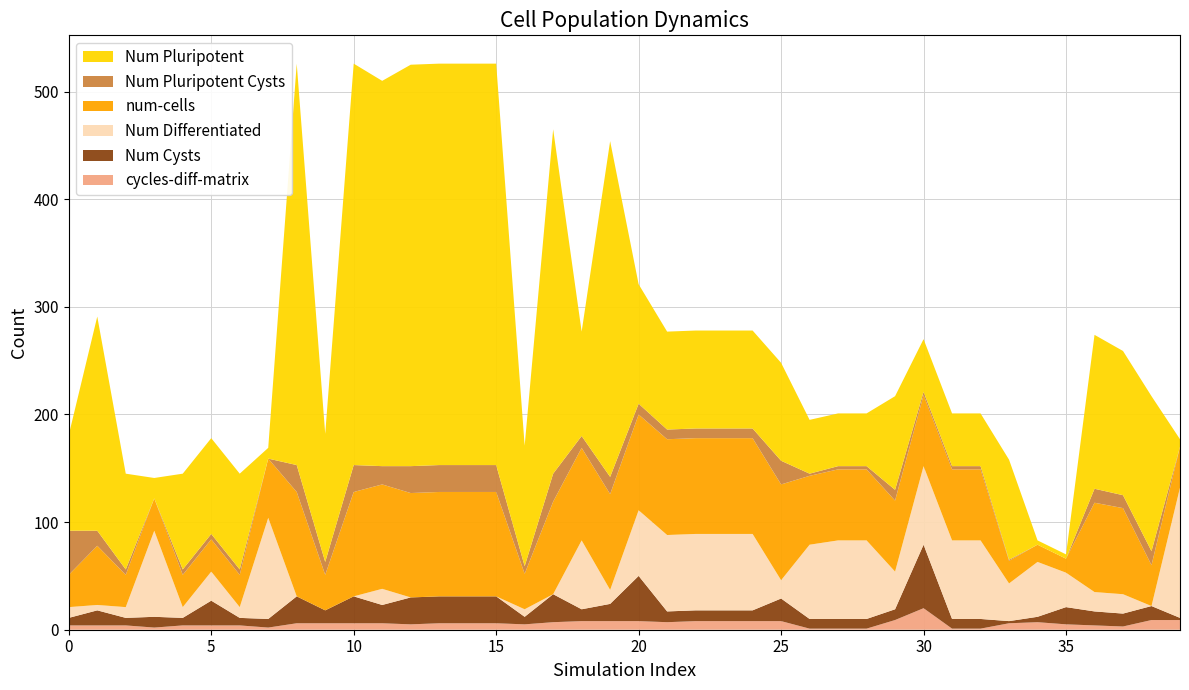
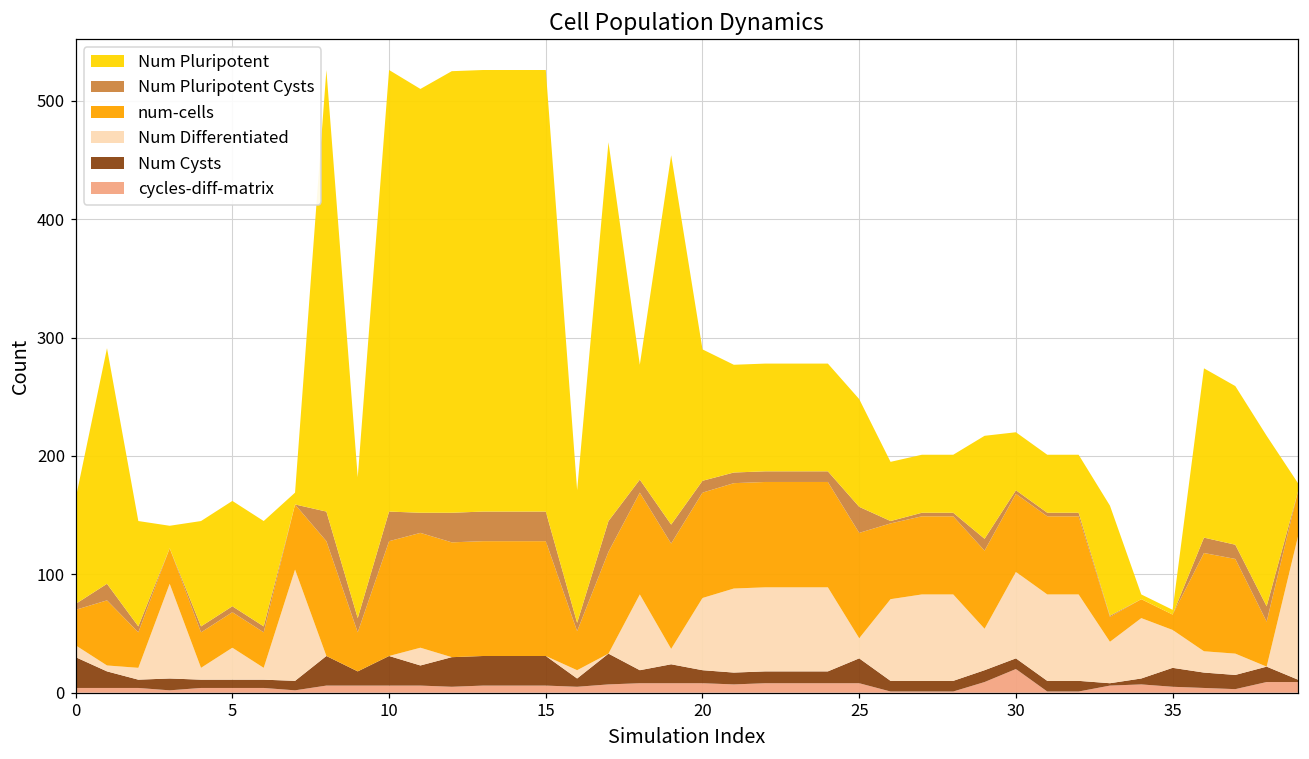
Num Cysts, 0: 7 -> 26
Num Pluripotent Cysts, 0: 41 -> 5
Num Cysts, 5: 23 -> 7
Num Cysts, 20: 42 -> 11
Num Cysts, 30: 59 -> 9
